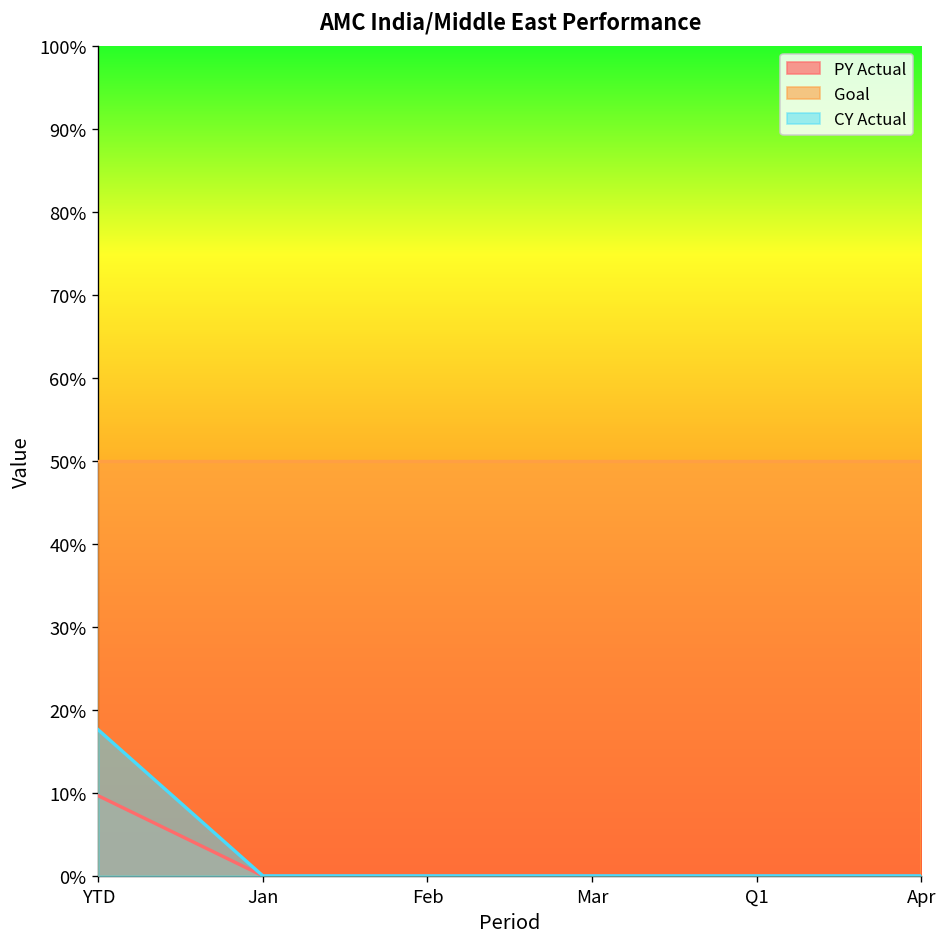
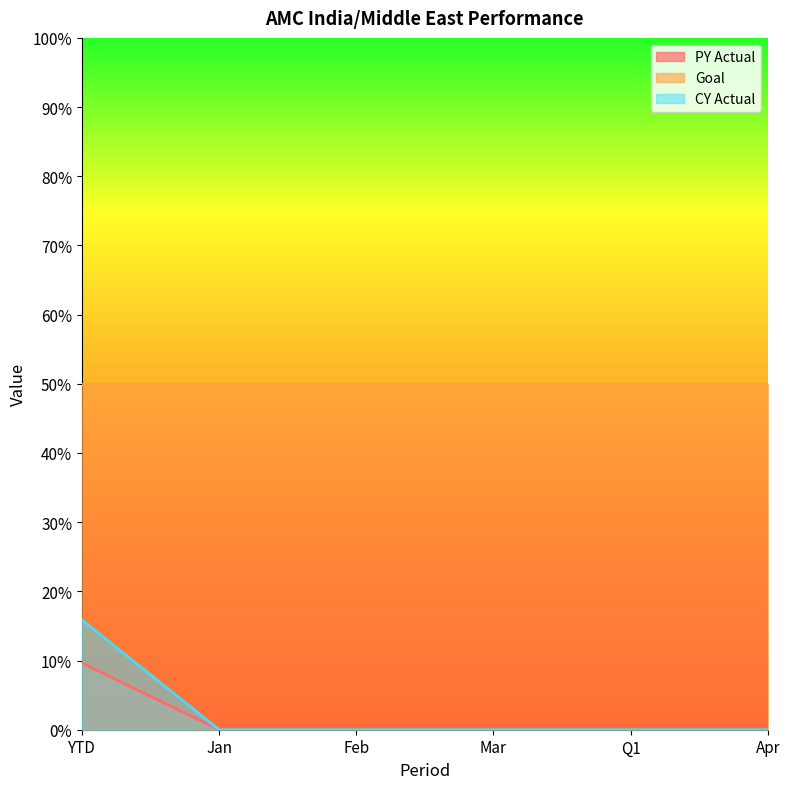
CY Actual, YTD: 18% -> 16%
